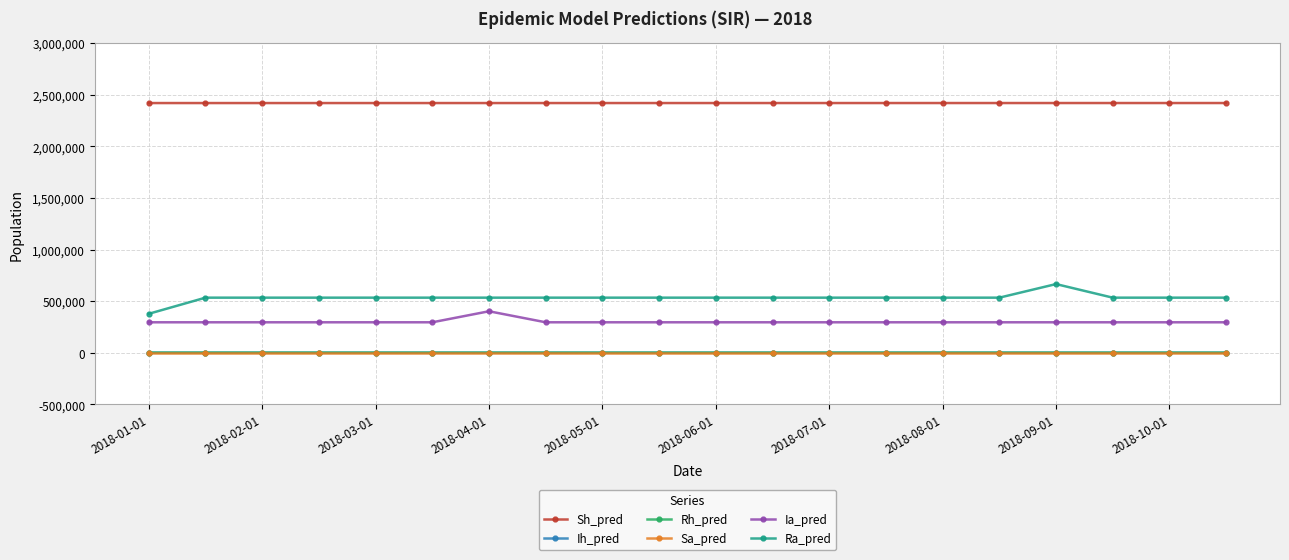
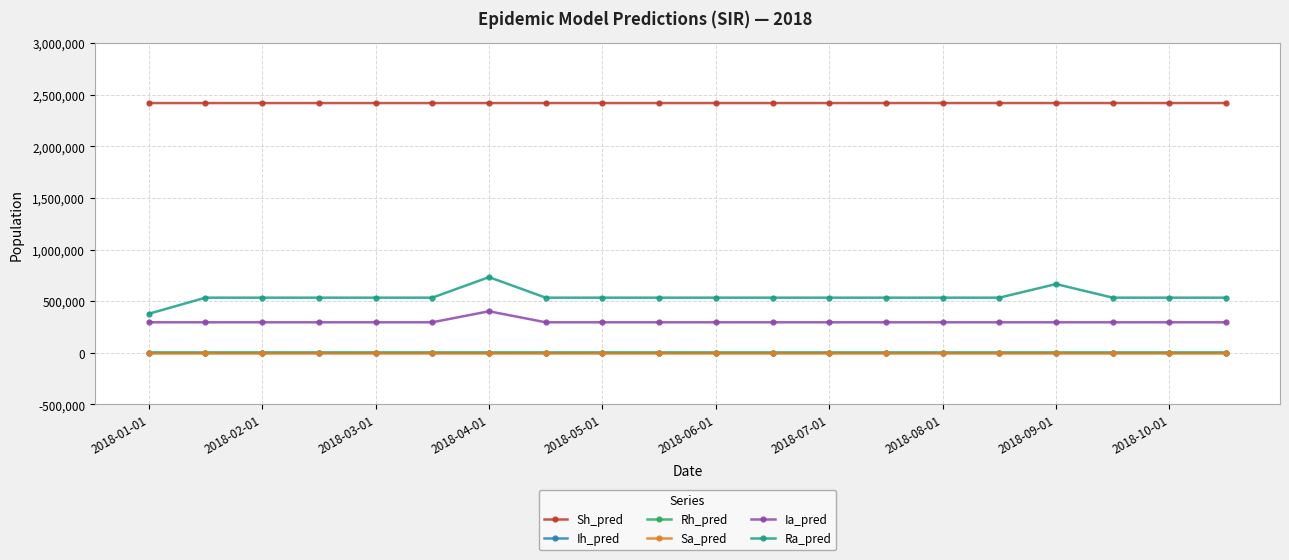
Ra_pred, 2018-04-01: 530,000 -> 730,000
